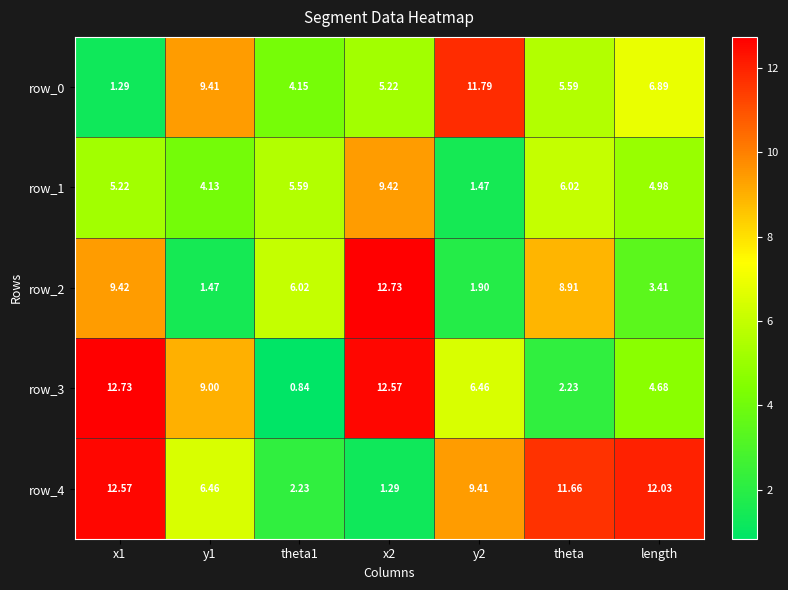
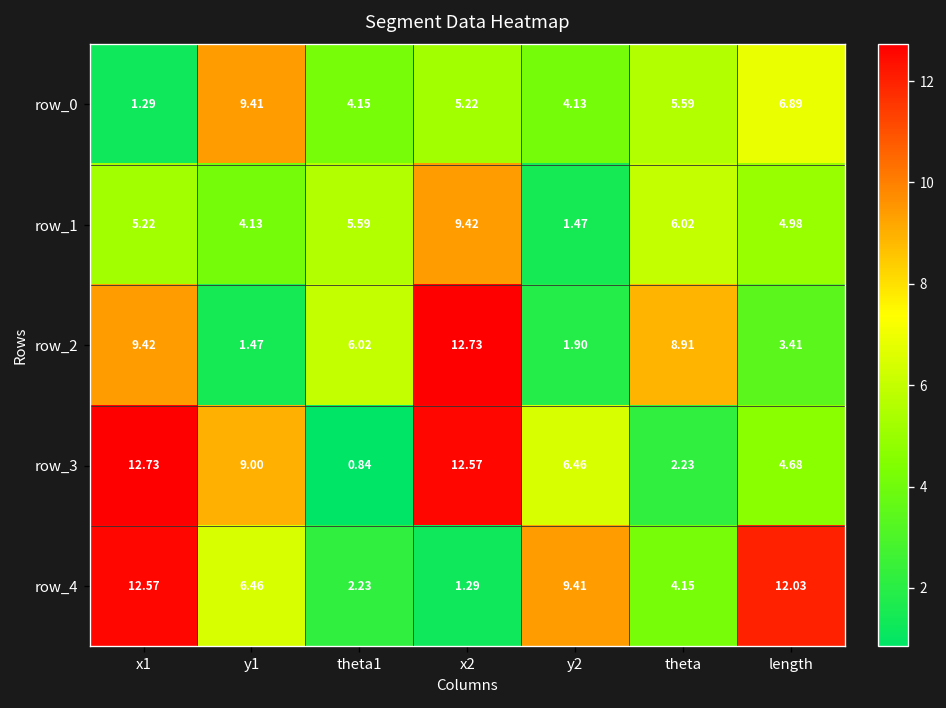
row_0, y2: 11.79 -> 4.13
row_4, theta: 11.66 -> 4.15
